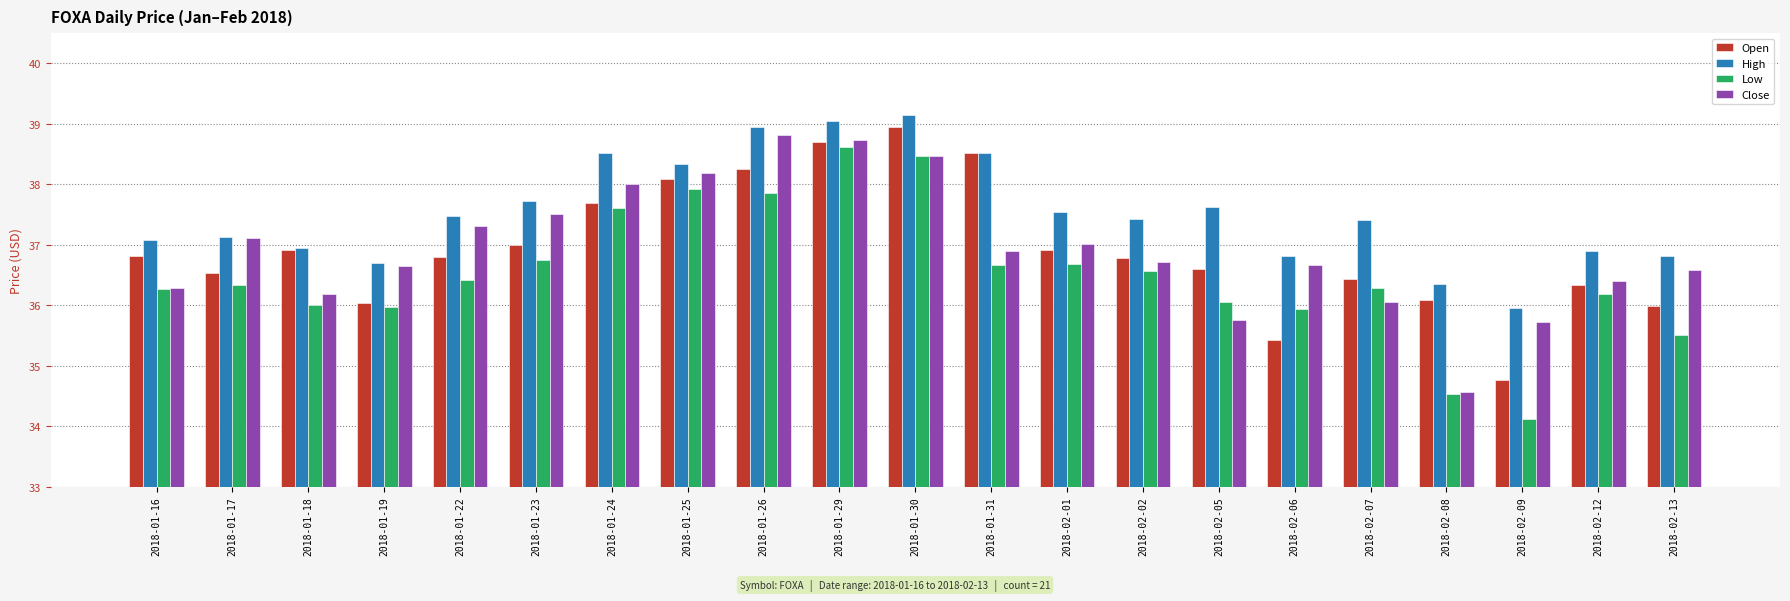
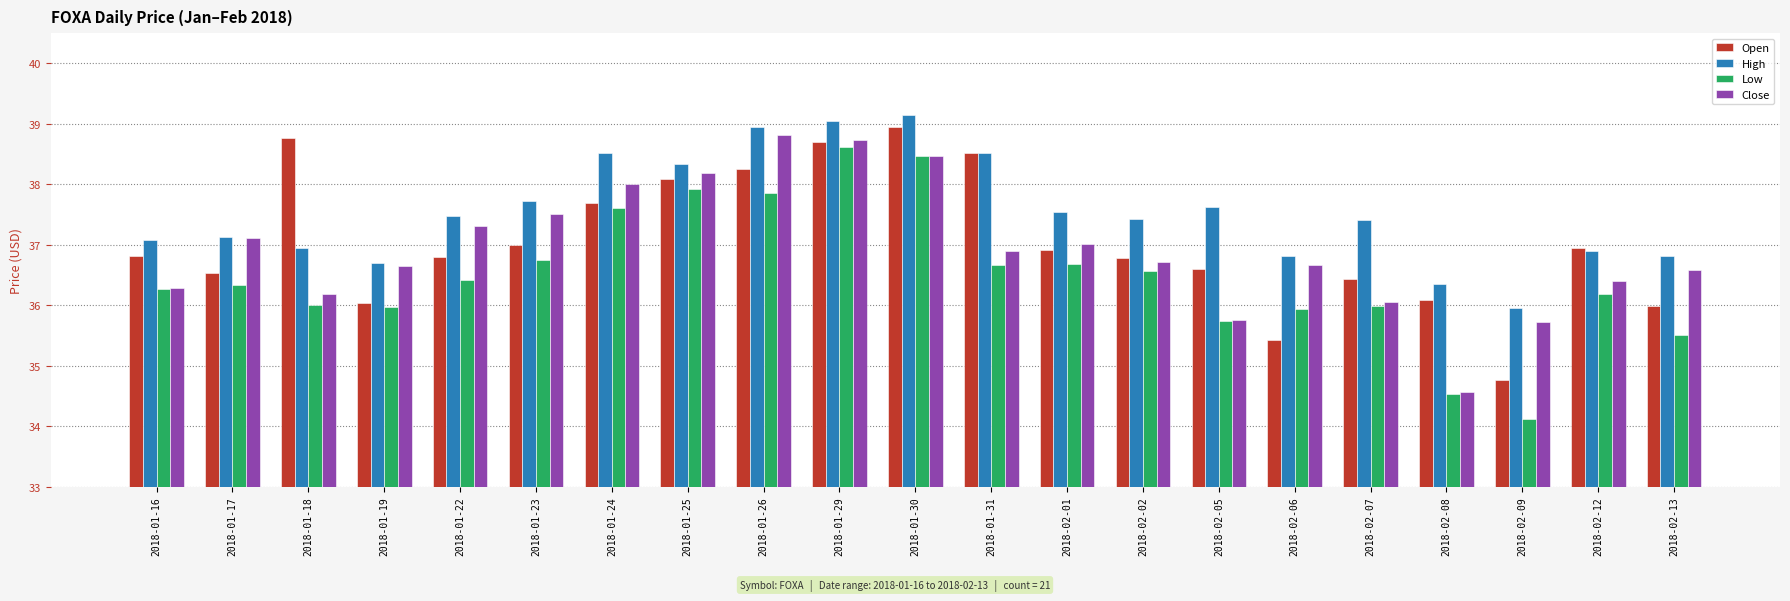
Open, 2018-01-18: 36.9 -> 38.8
Low, 2018-02-05: 36.1 -> 35.7
Low, 2018-02-07: 36.3 -> 36.0
Open, 2018-02-12: 36.3 -> 37.0
